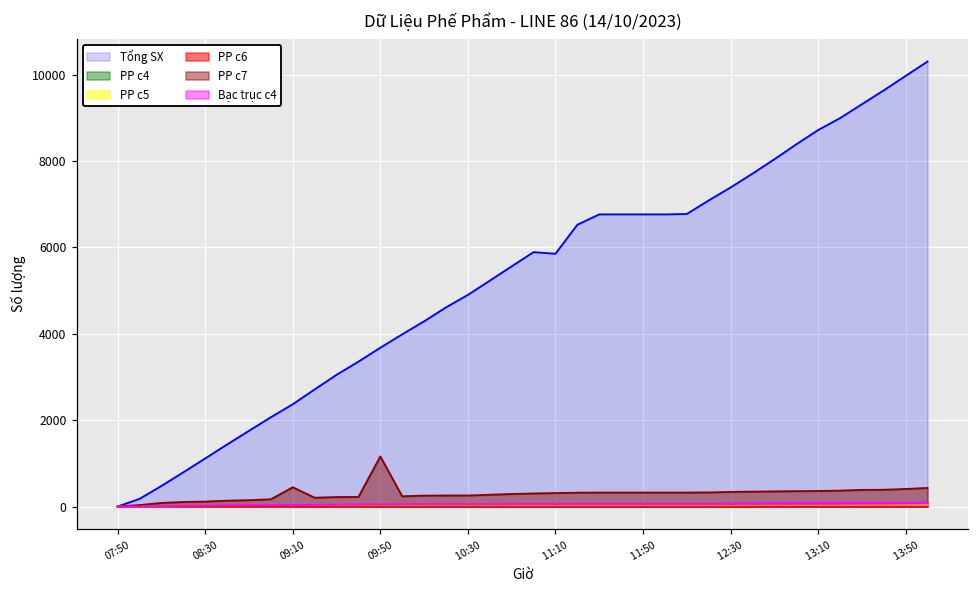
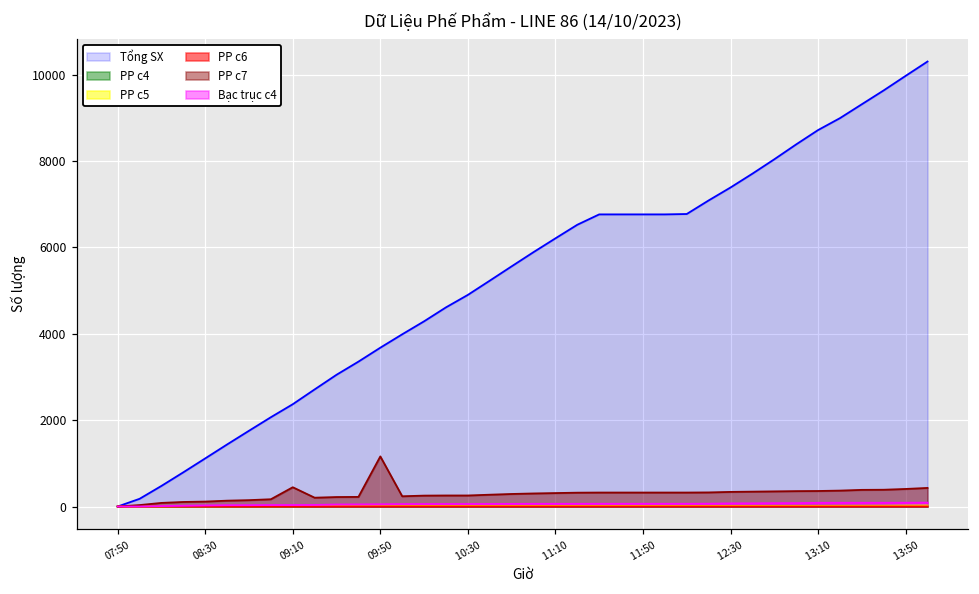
Tổng SX, 11:10: 5900 -> 6200
